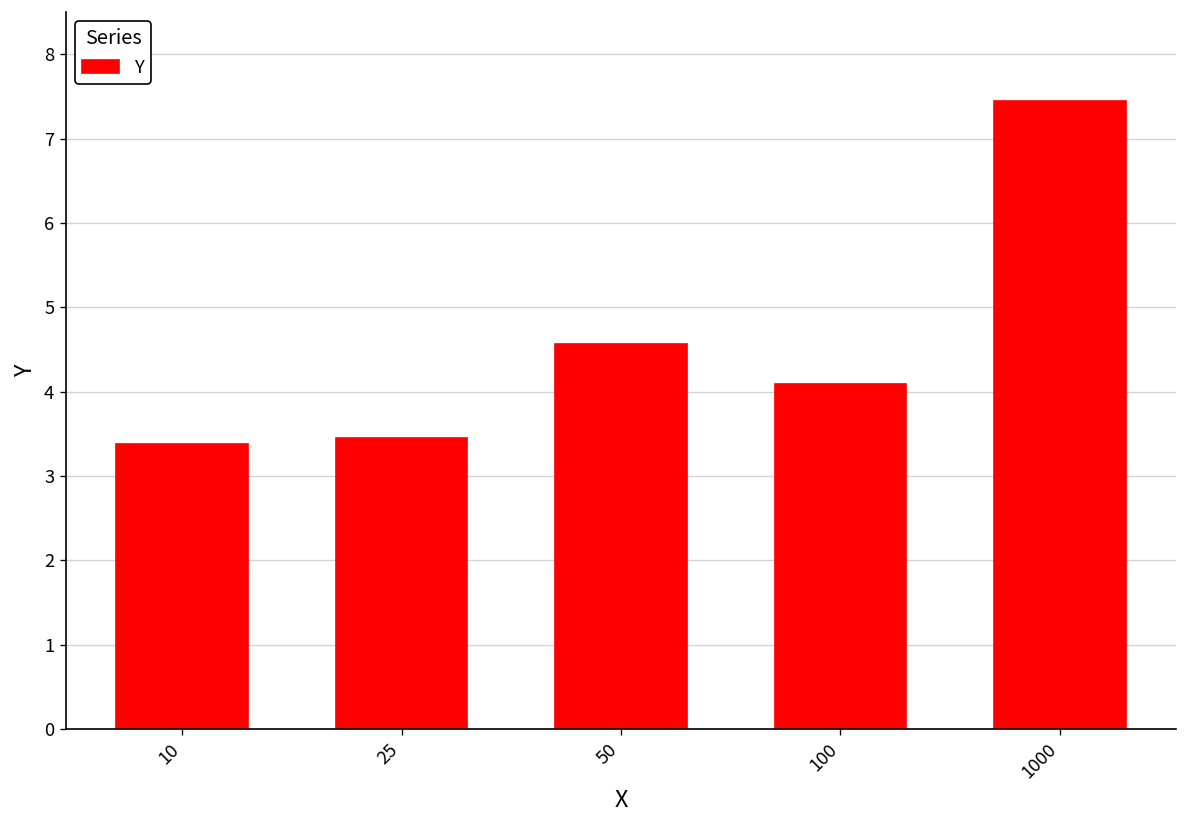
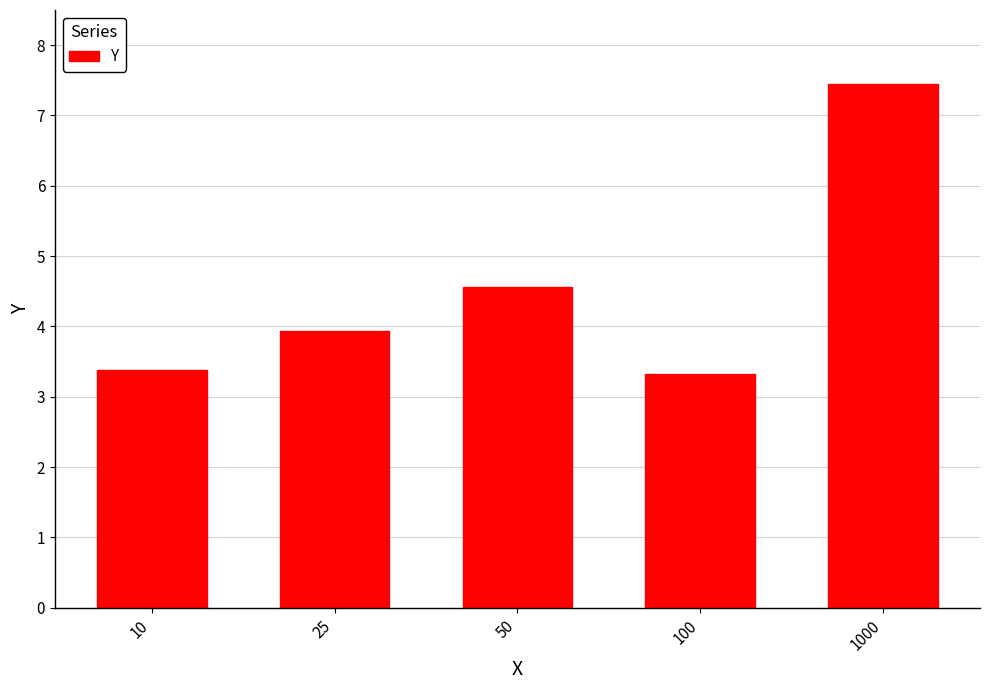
25: 3.5 -> 3.9
100: 4.1 -> 3.3
